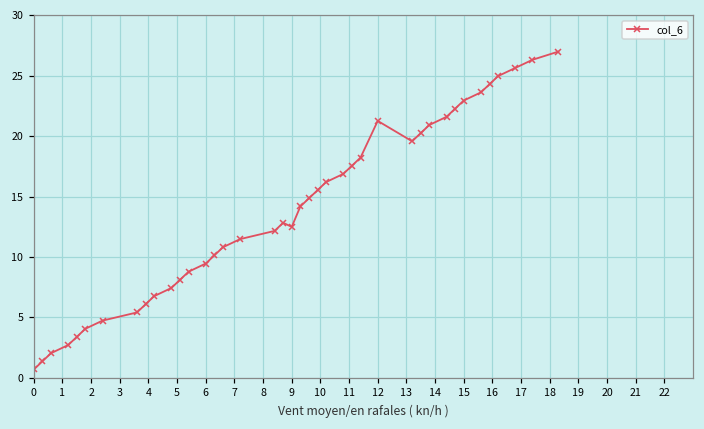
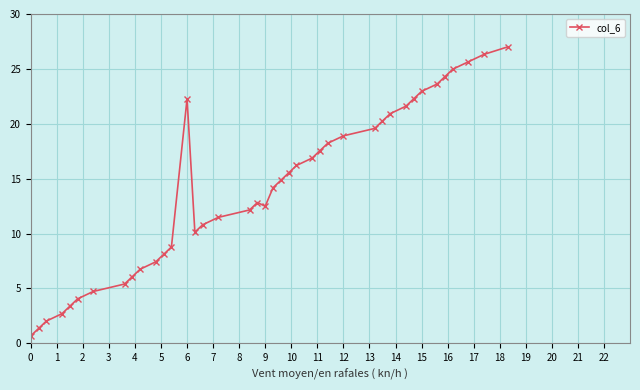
6: 9.5 -> 22.3
12: 21.3 -> 18.9
